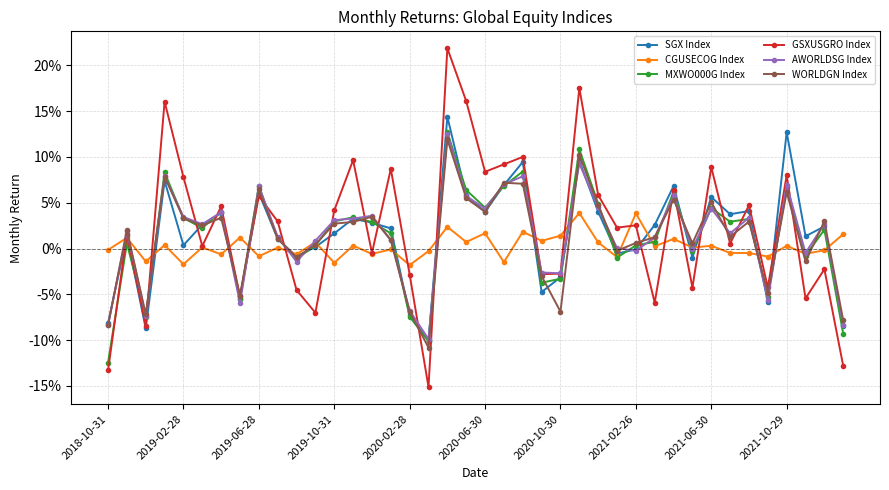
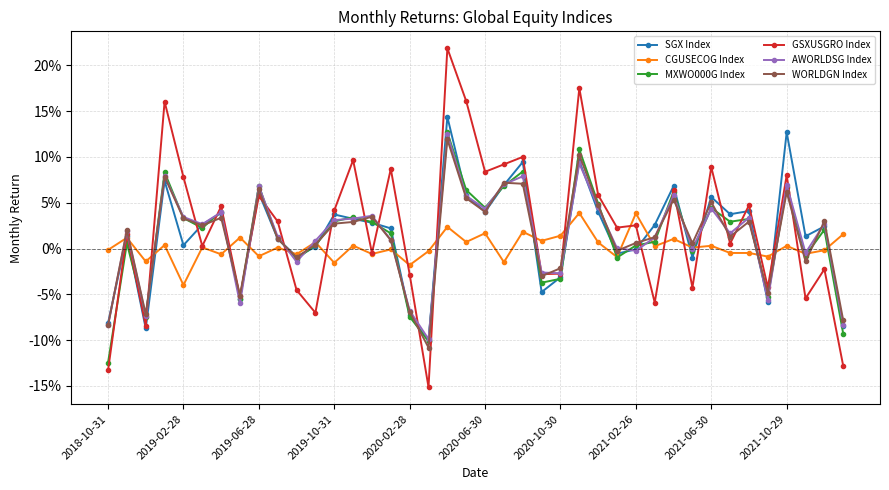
CGUSECOG Index, 2019-02-28: -2% -> -4%
SGX Index, 2019-10-31: 2% -> 4%
WORLDGN Index, 2020-10-30: -7% -> -2%
